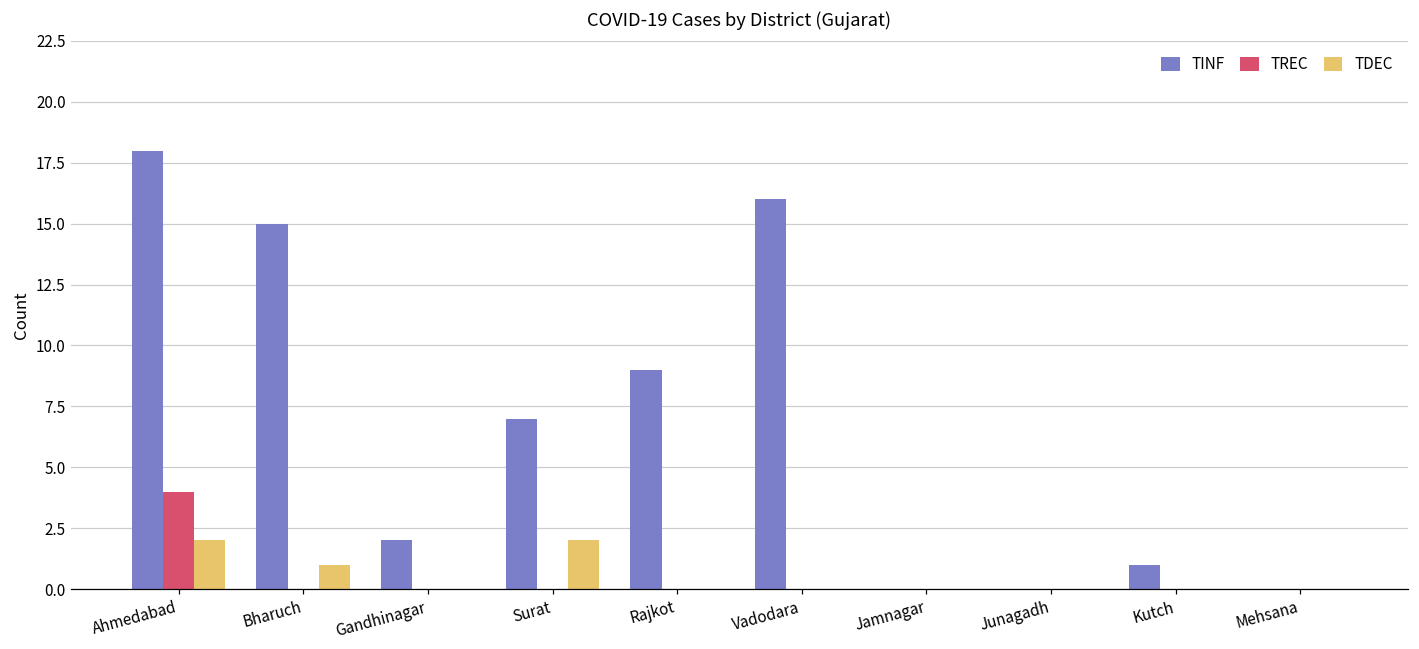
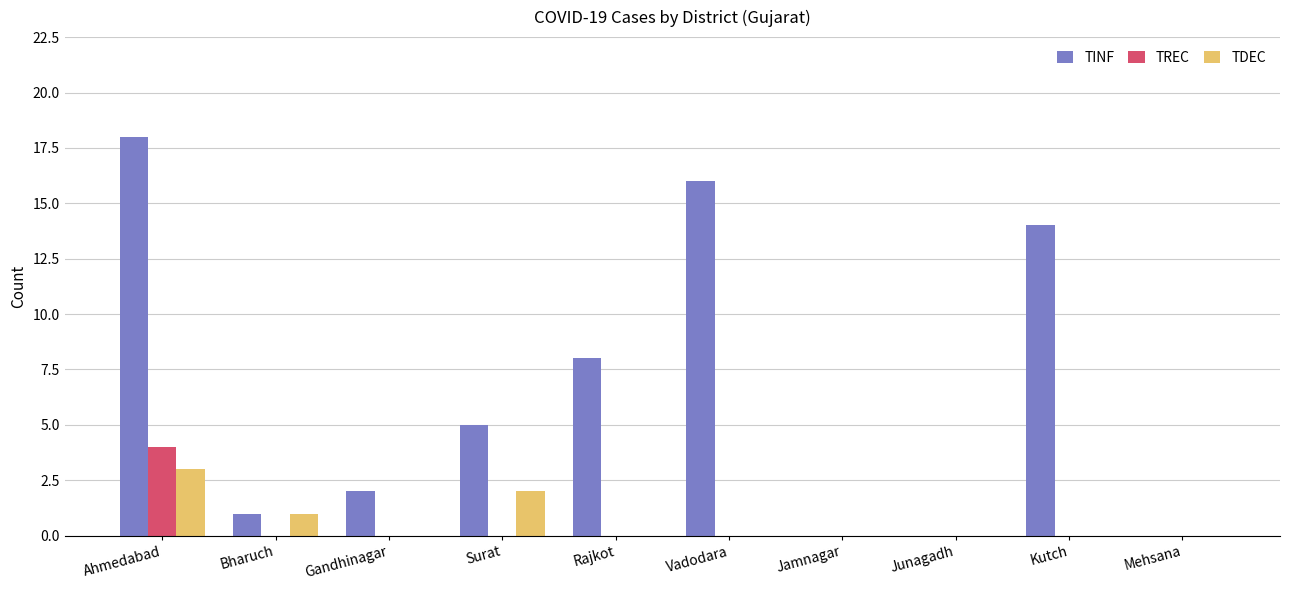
TDEC, Ahmedabad: 2 -> 3
TINF, Bharuch: 15 -> 1
TINF, Surat: 7 -> 5
TINF, Rajkot: 9 -> 8
TINF, Kutch: 1 -> 14
